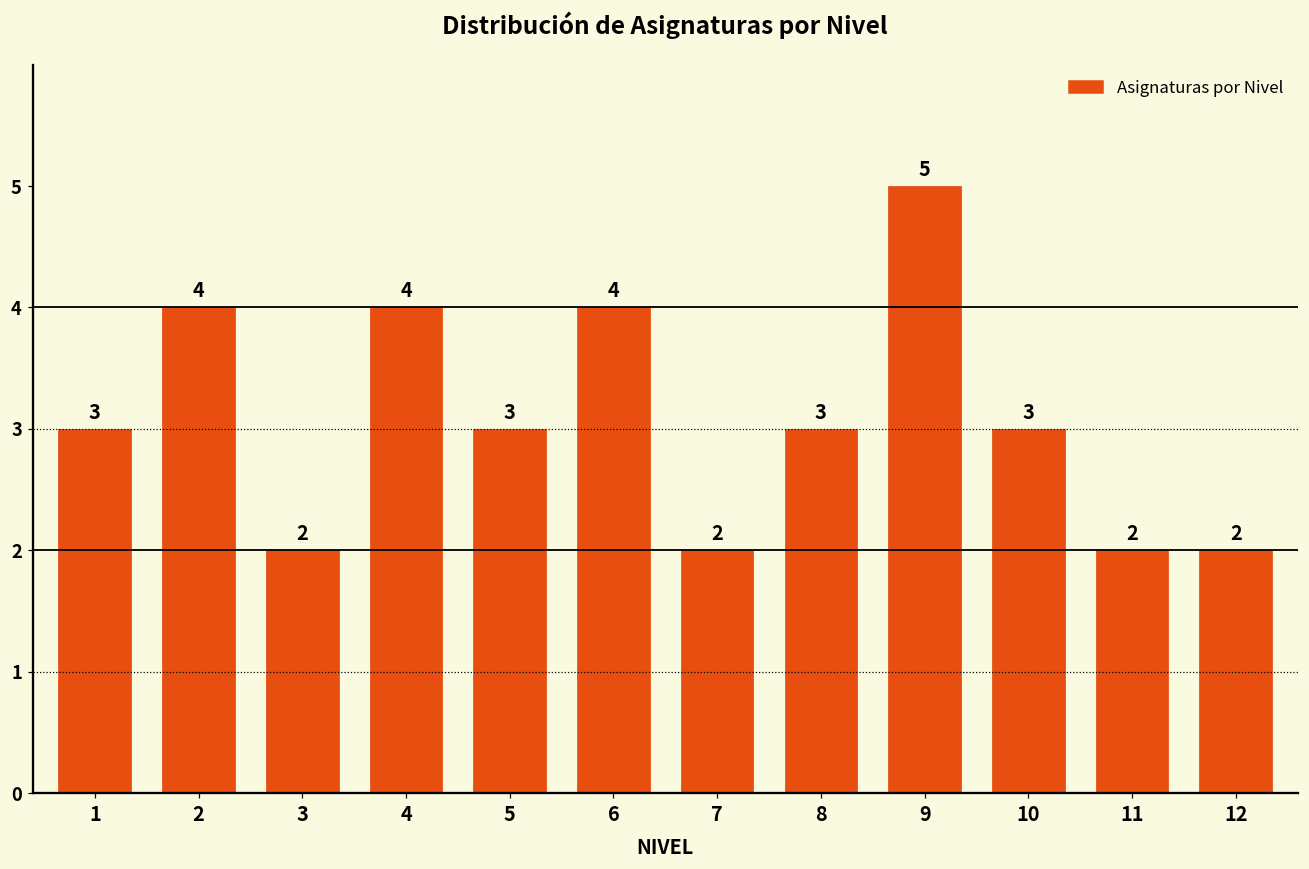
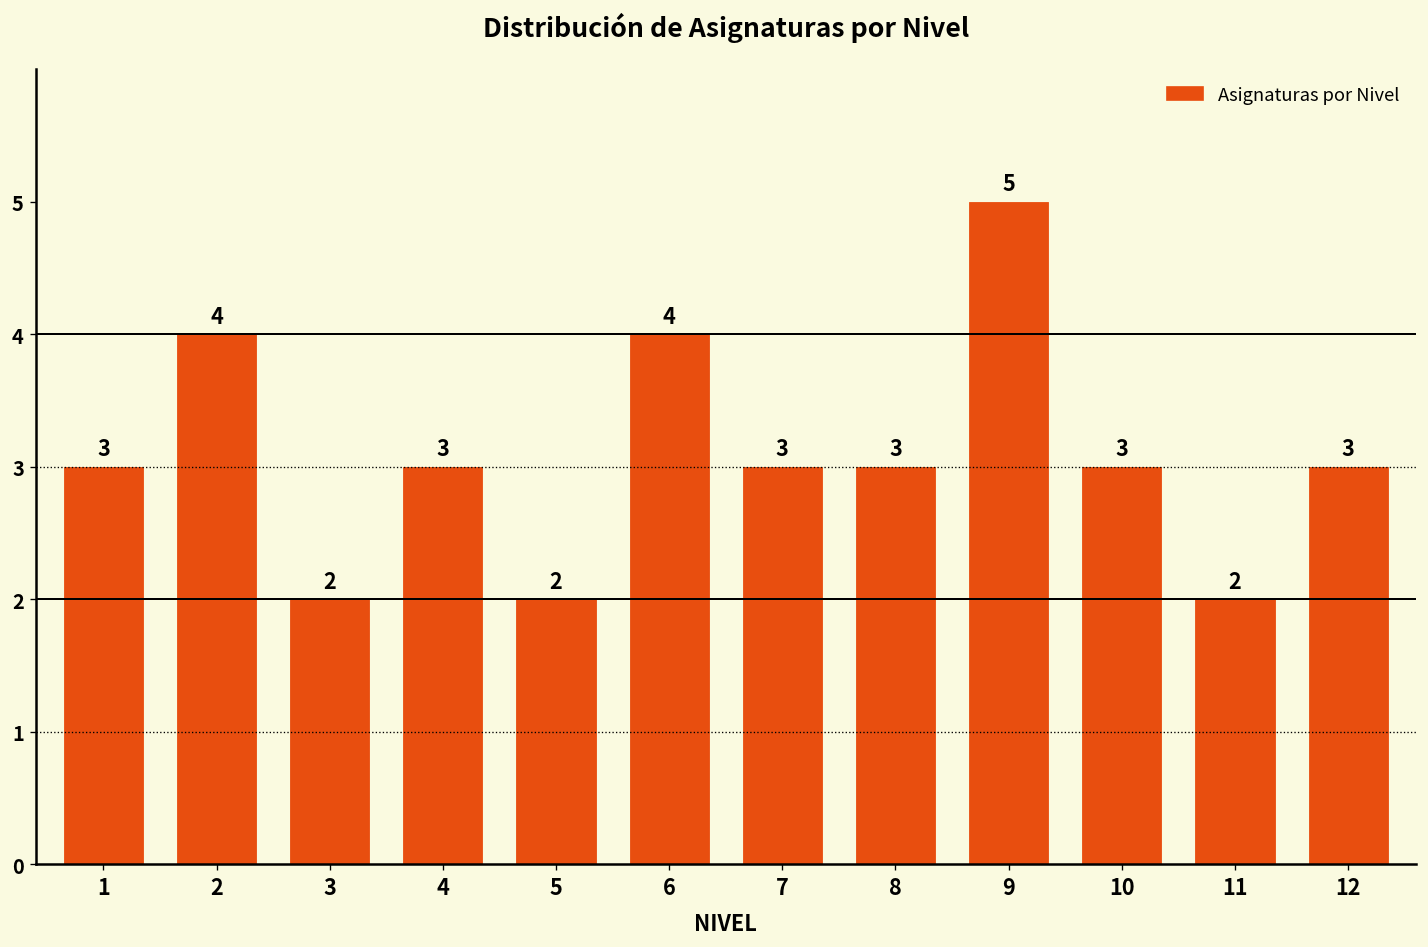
4: 4 -> 3
5: 3 -> 2
7: 2 -> 3
12: 2 -> 3
